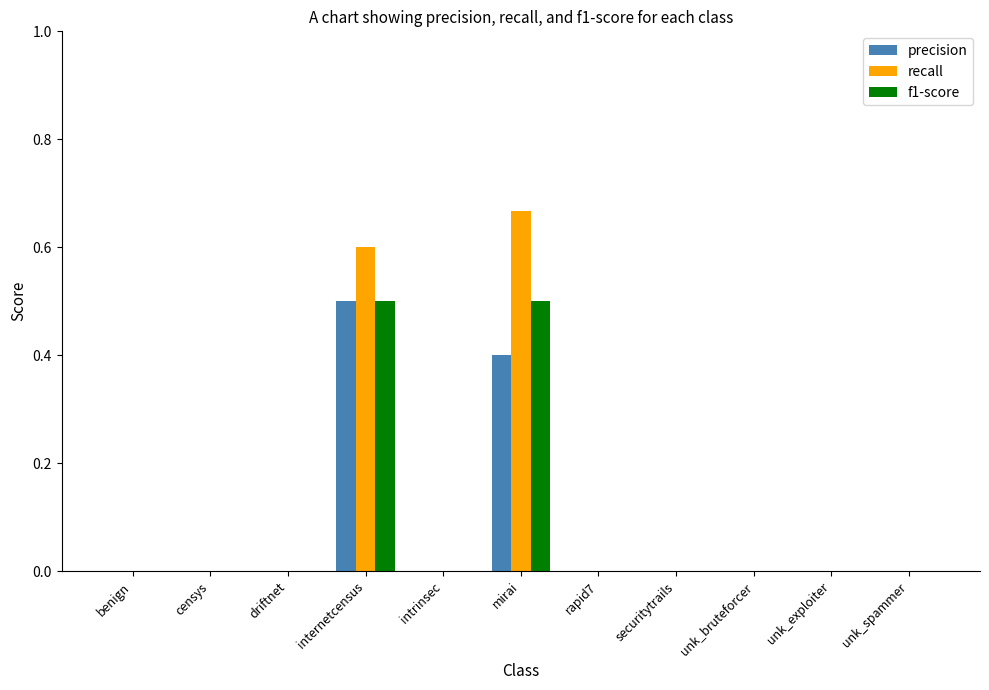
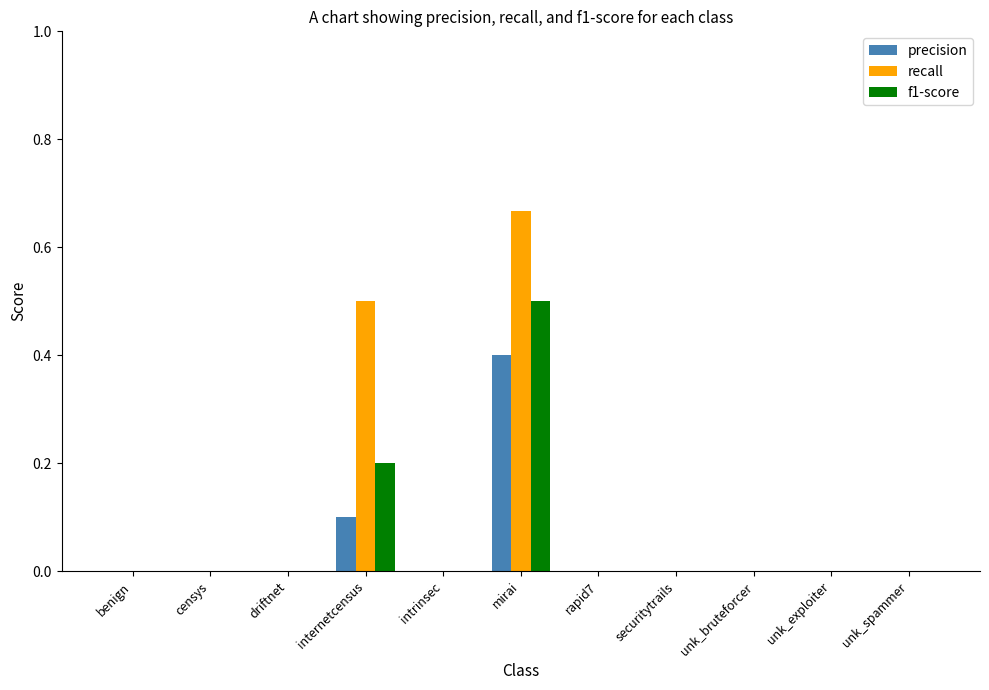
precision, internetcensus: 0.5 -> 0.1
recall, internetcensus: 0.6 -> 0.5
f1-score, internetcensus: 0.5 -> 0.2
